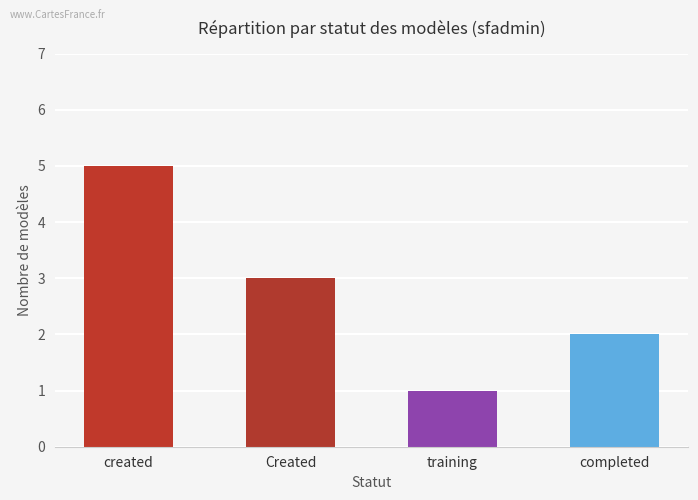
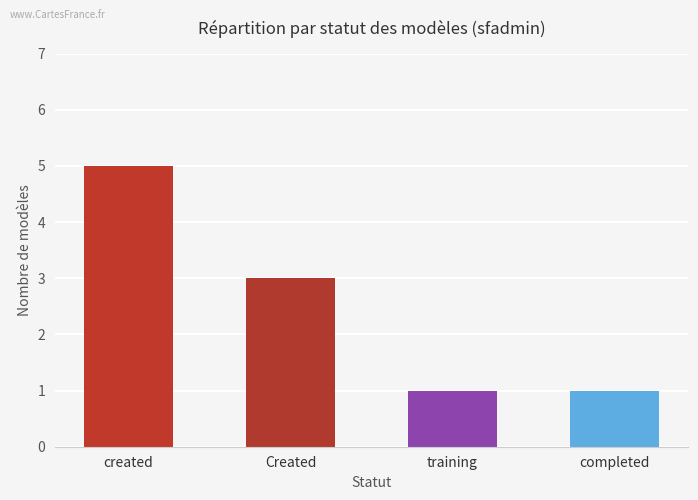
completed: 2 -> 1
